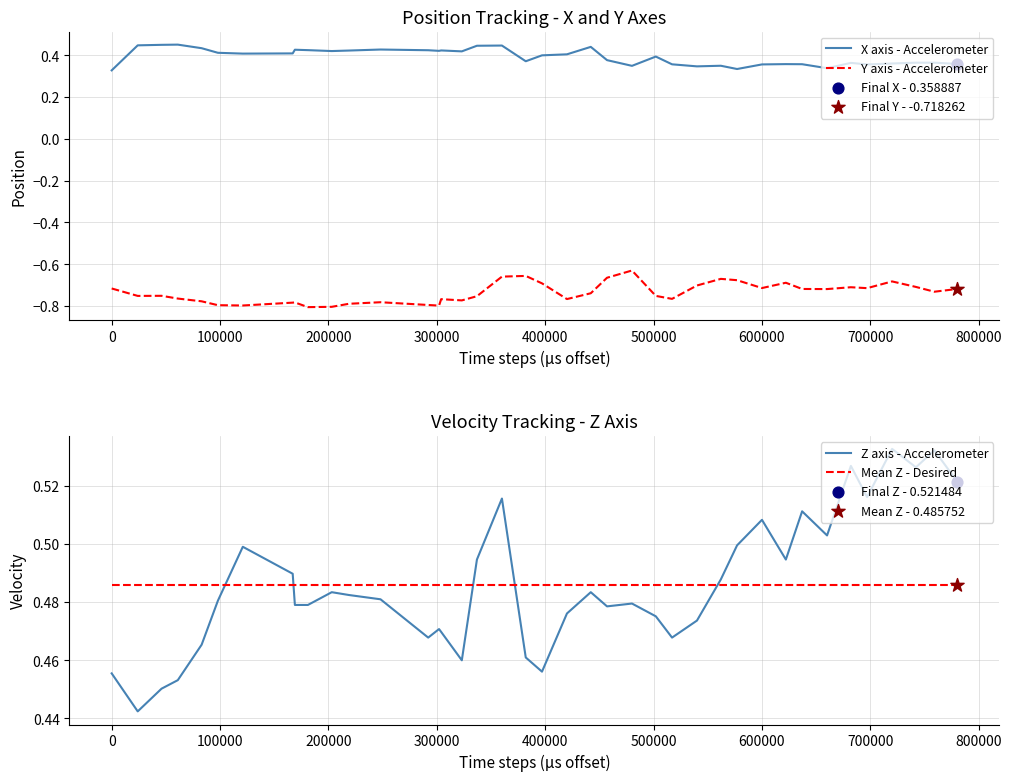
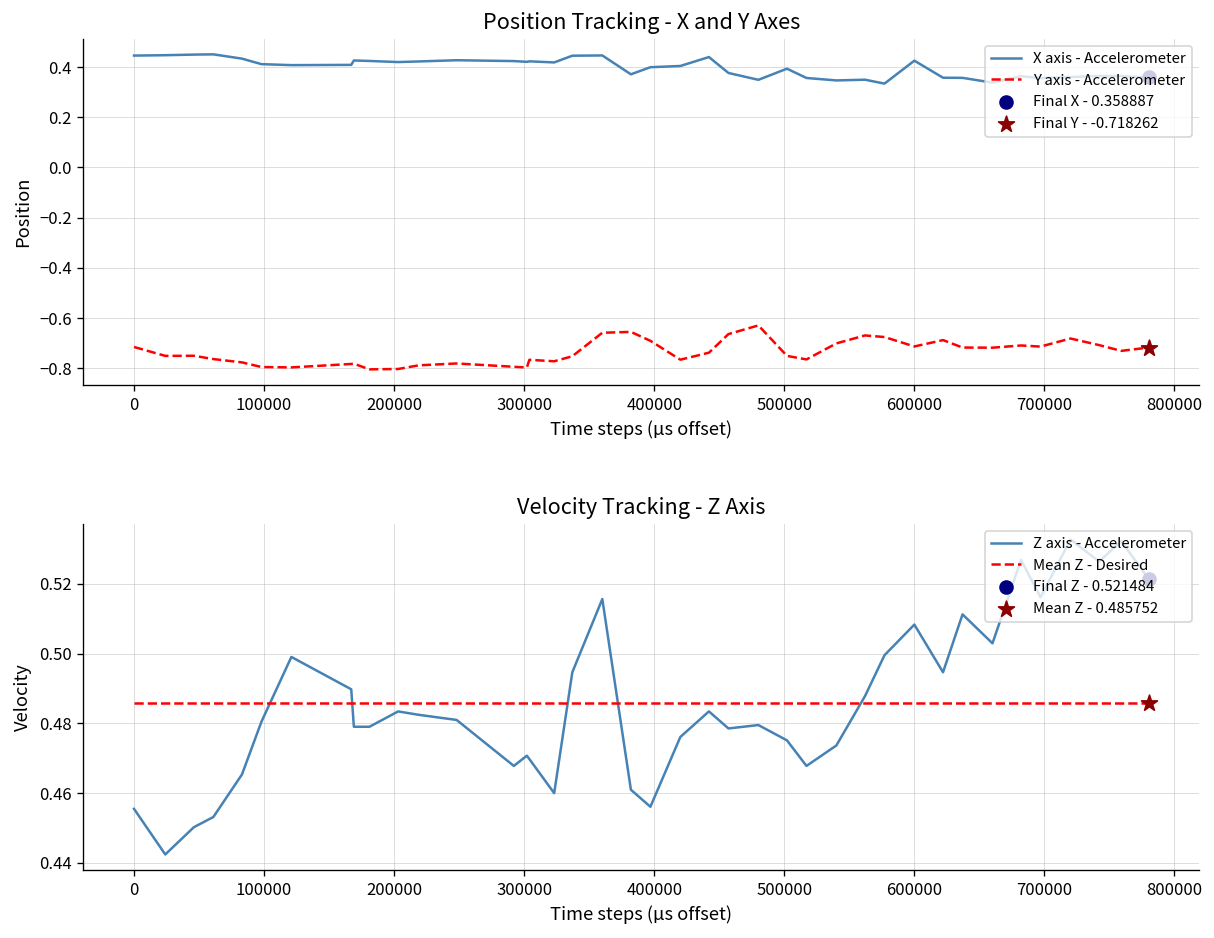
Position Tracking - X and Y Axes, X axis - Accelerometer, 0: 0.33 -> 0.45
Position Tracking - X and Y Axes, X axis - Accelerometer, 600000: 0.36 -> 0.43
